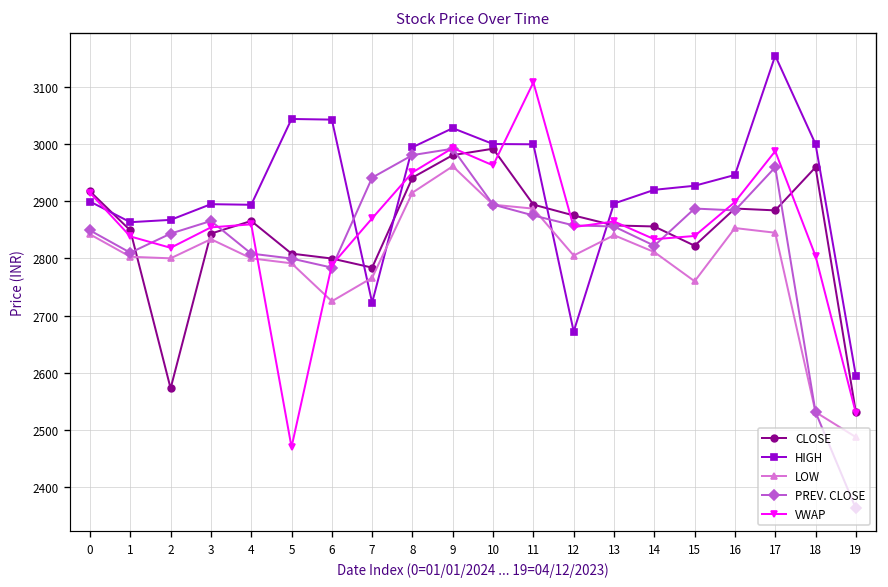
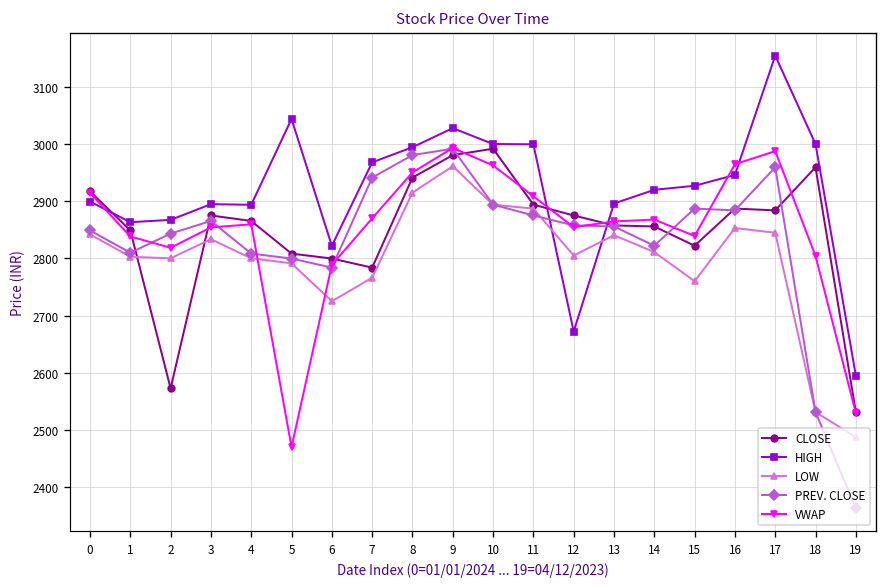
CLOSE, 3: 2840 -> 2880
HIGH, 6: 3040 -> 2820
HIGH, 7: 2720 -> 2970
VWAP, 11: 3110 -> 2910
VWAP, 14: 2830 -> 2870
VWAP, 16: 2900 -> 2960
